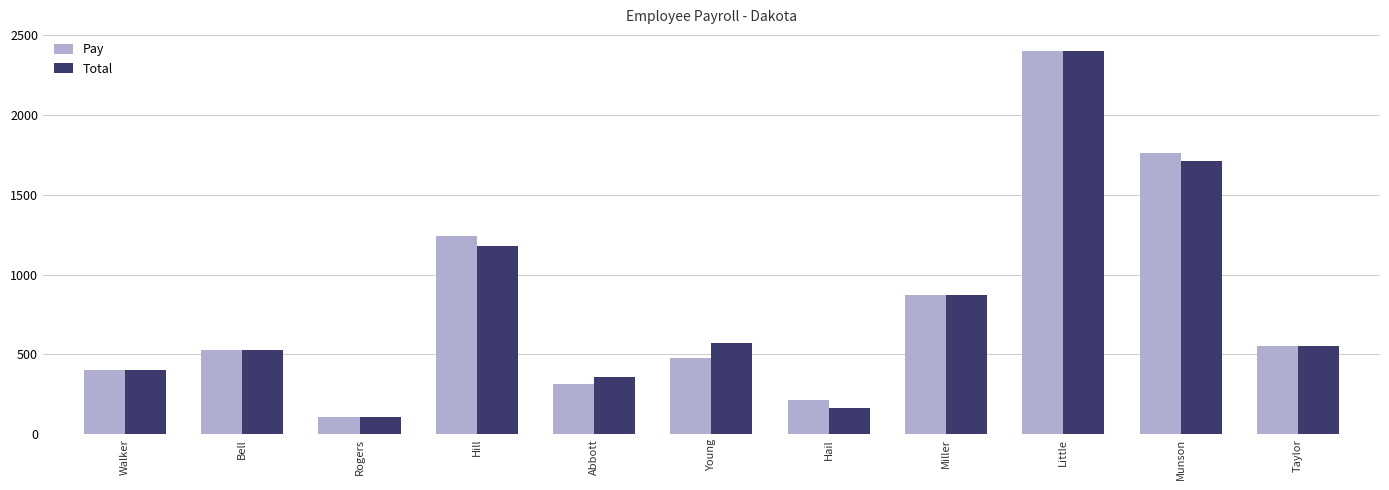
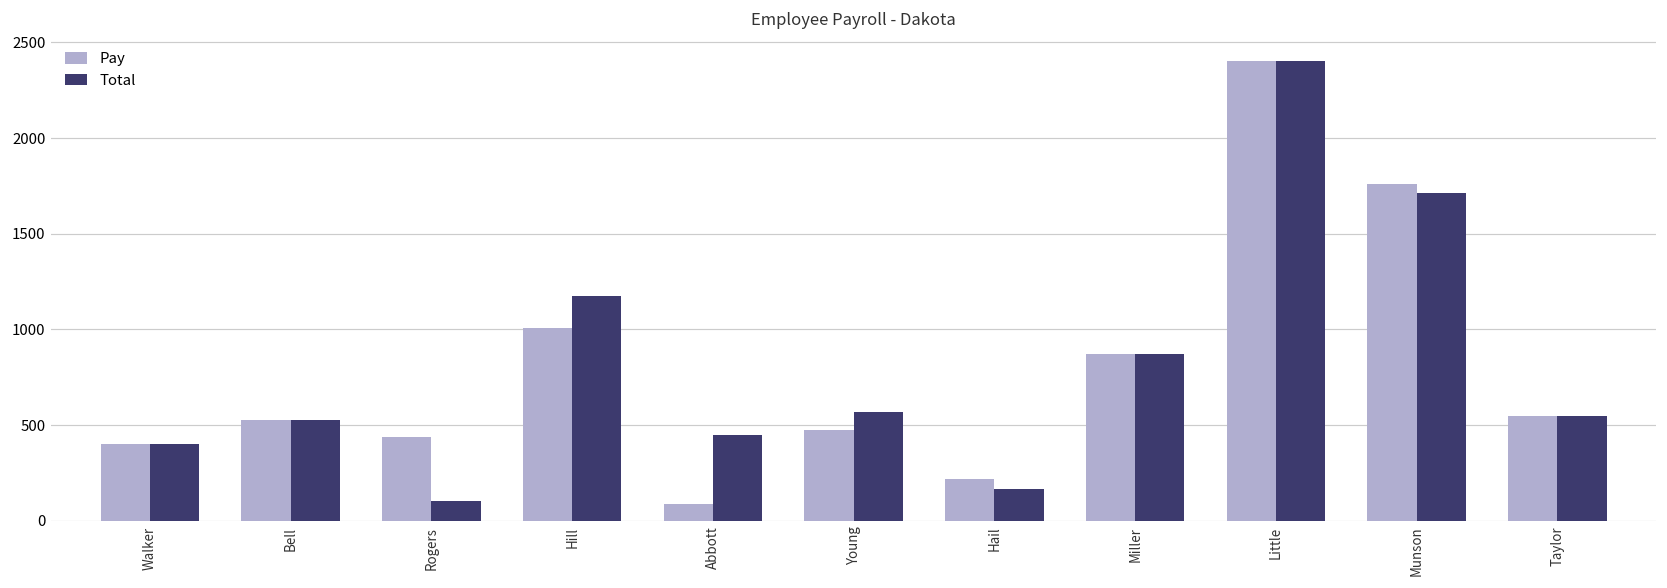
Pay, Rogers: 110 -> 440
Pay, Hill: 1240 -> 1010
Pay, Abbott: 320 -> 90
Total, Abbott: 360 -> 450
